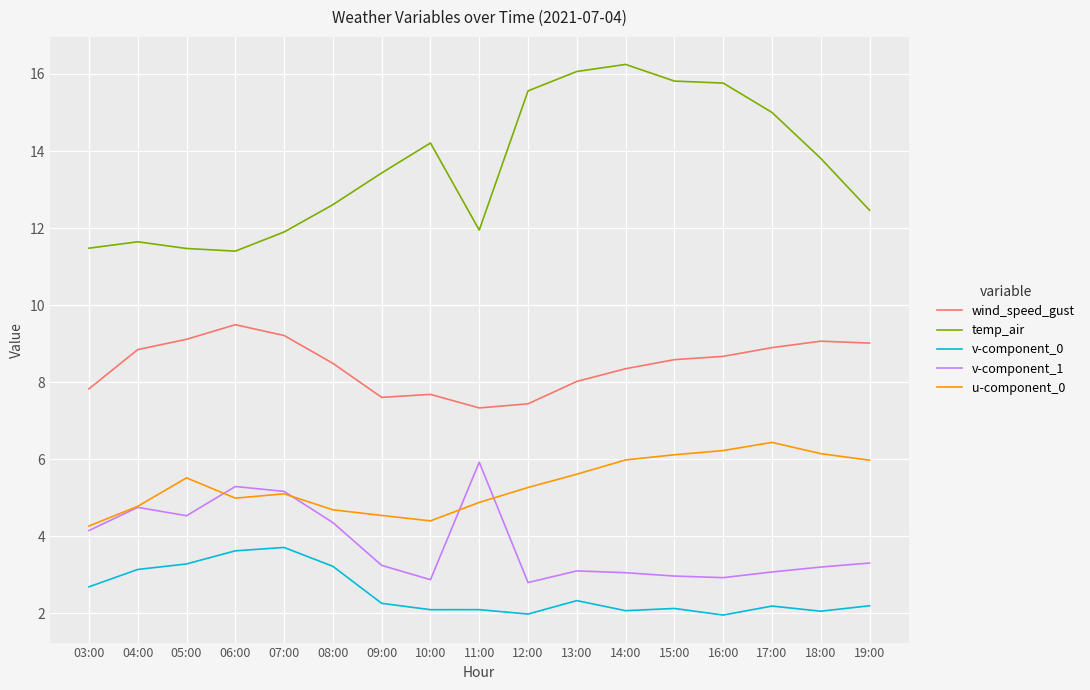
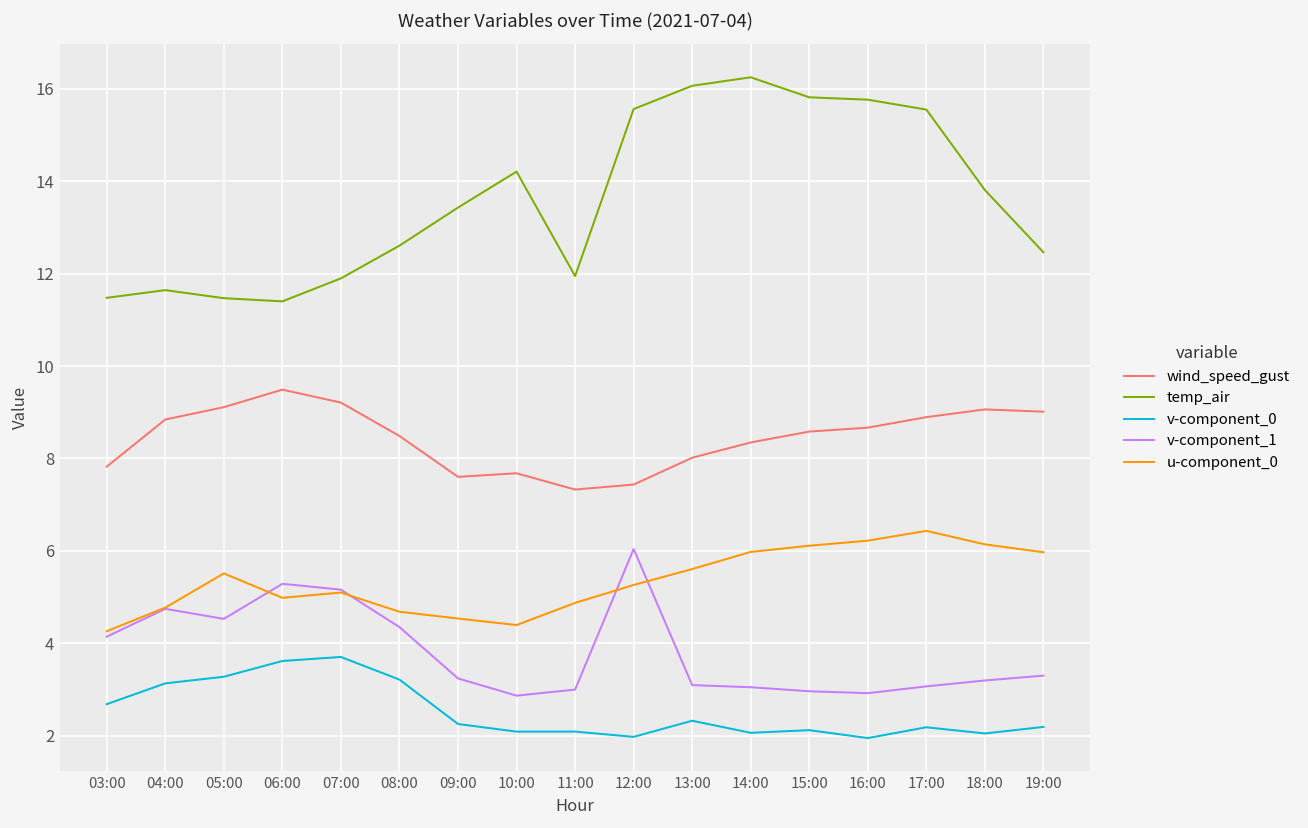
v-component_1, 11:00: 5.9 -> 3.0
v-component_1, 12:00: 2.8 -> 6.0
temp_air, 17:00: 15.0 -> 15.5
